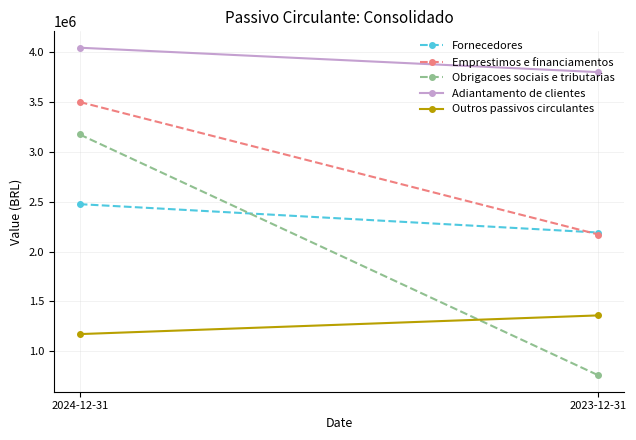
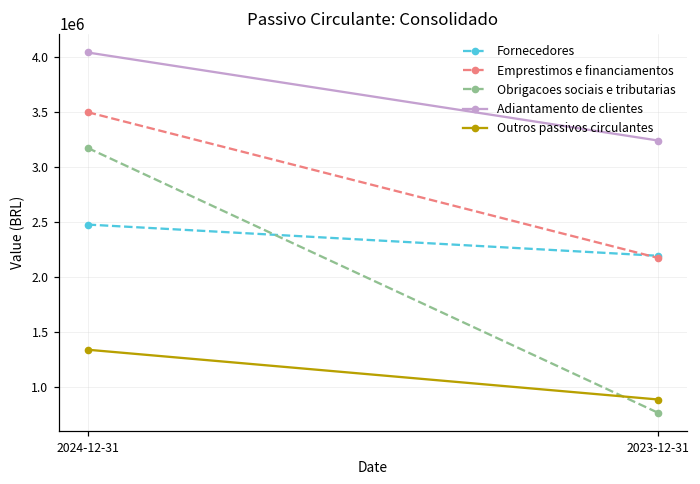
Outros passivos circulantes, 2024-12-31: 1200000 -> 1300000
Adiantamento de clientes, 2023-12-31: 3800000 -> 3200000
Outros passivos circulantes, 2023-12-31: 1400000 -> 900000
